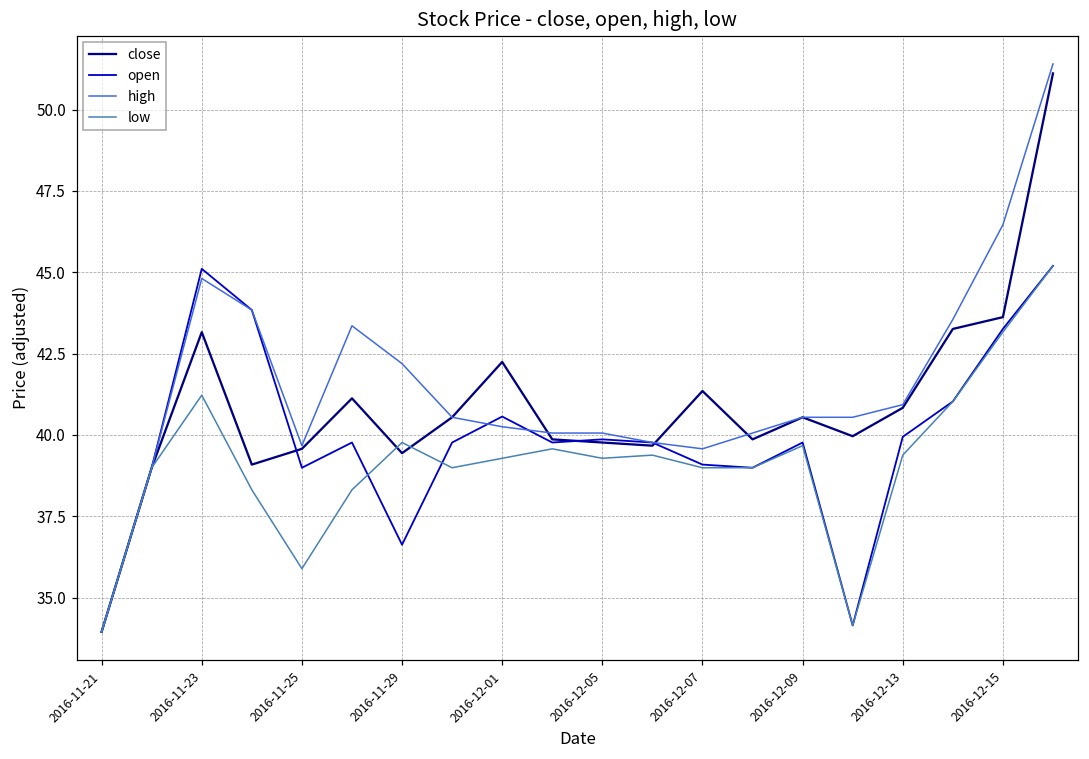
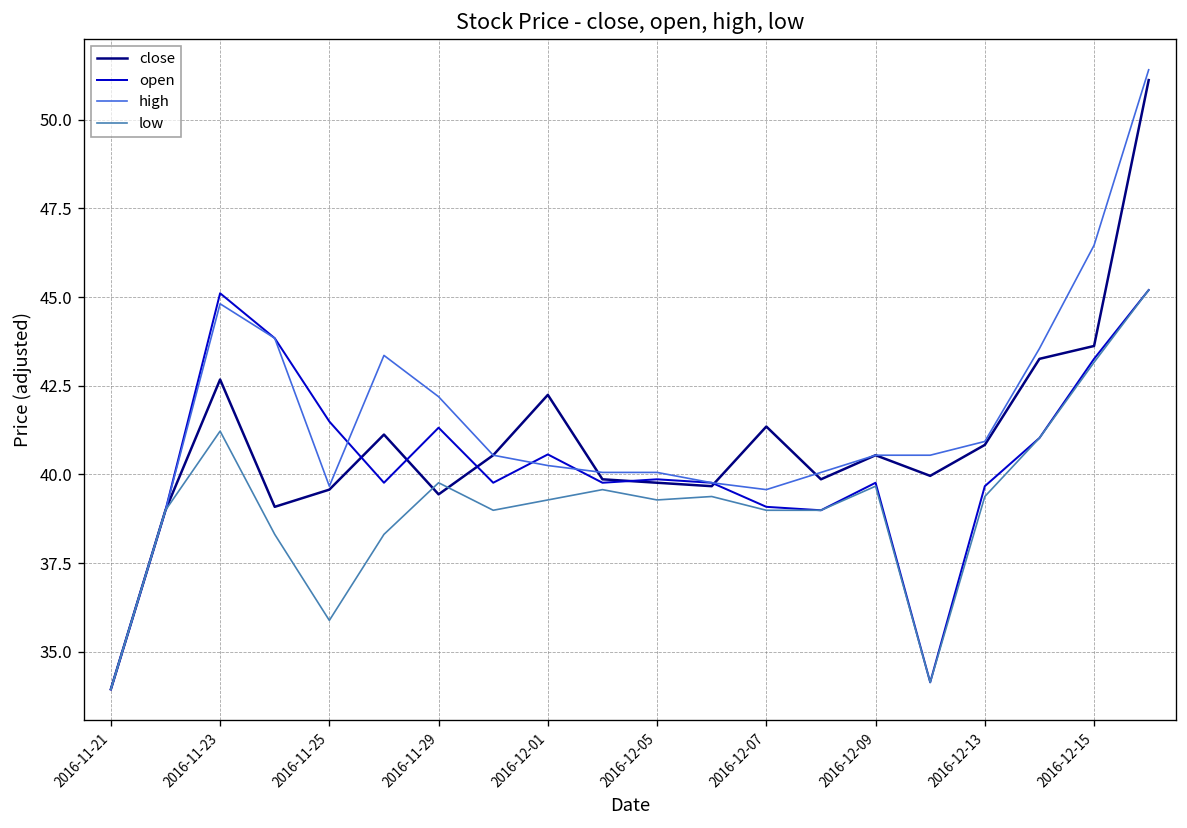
close, 2016-11-23: 43.2 -> 42.7
open, 2016-11-25: 39.0 -> 41.5
open, 2016-11-29: 36.6 -> 41.3
open, 2016-12-13: 39.9 -> 39.7
